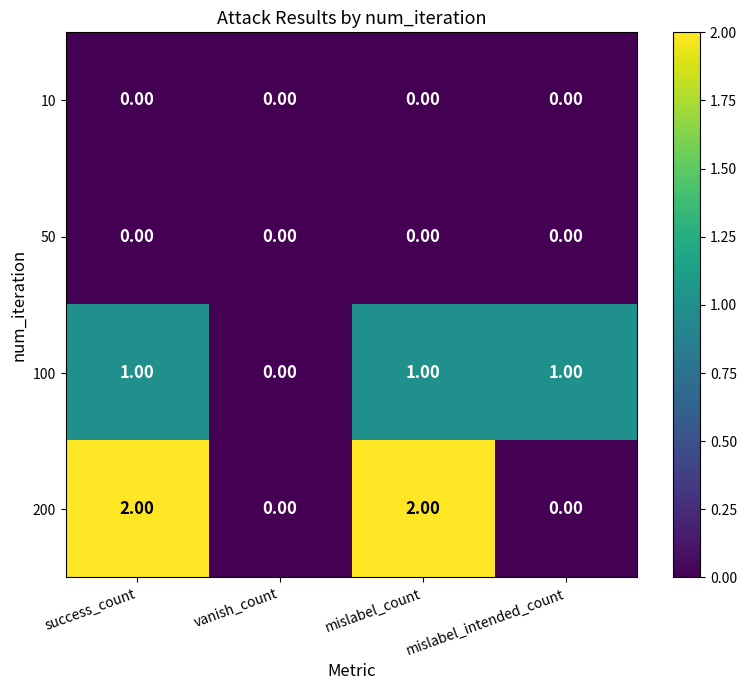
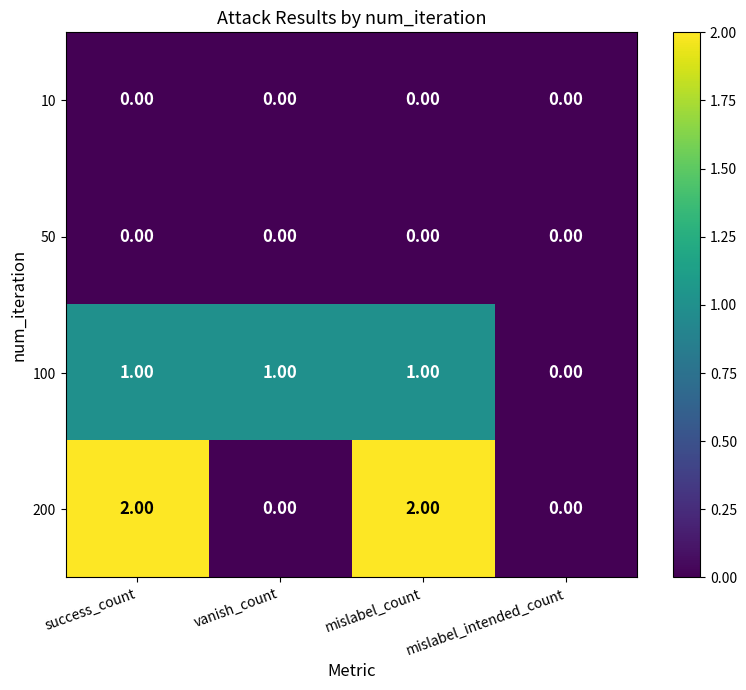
100, vanish_count: 0.00 -> 1.00
100, mislabel_intended_count: 1.00 -> 0.00
